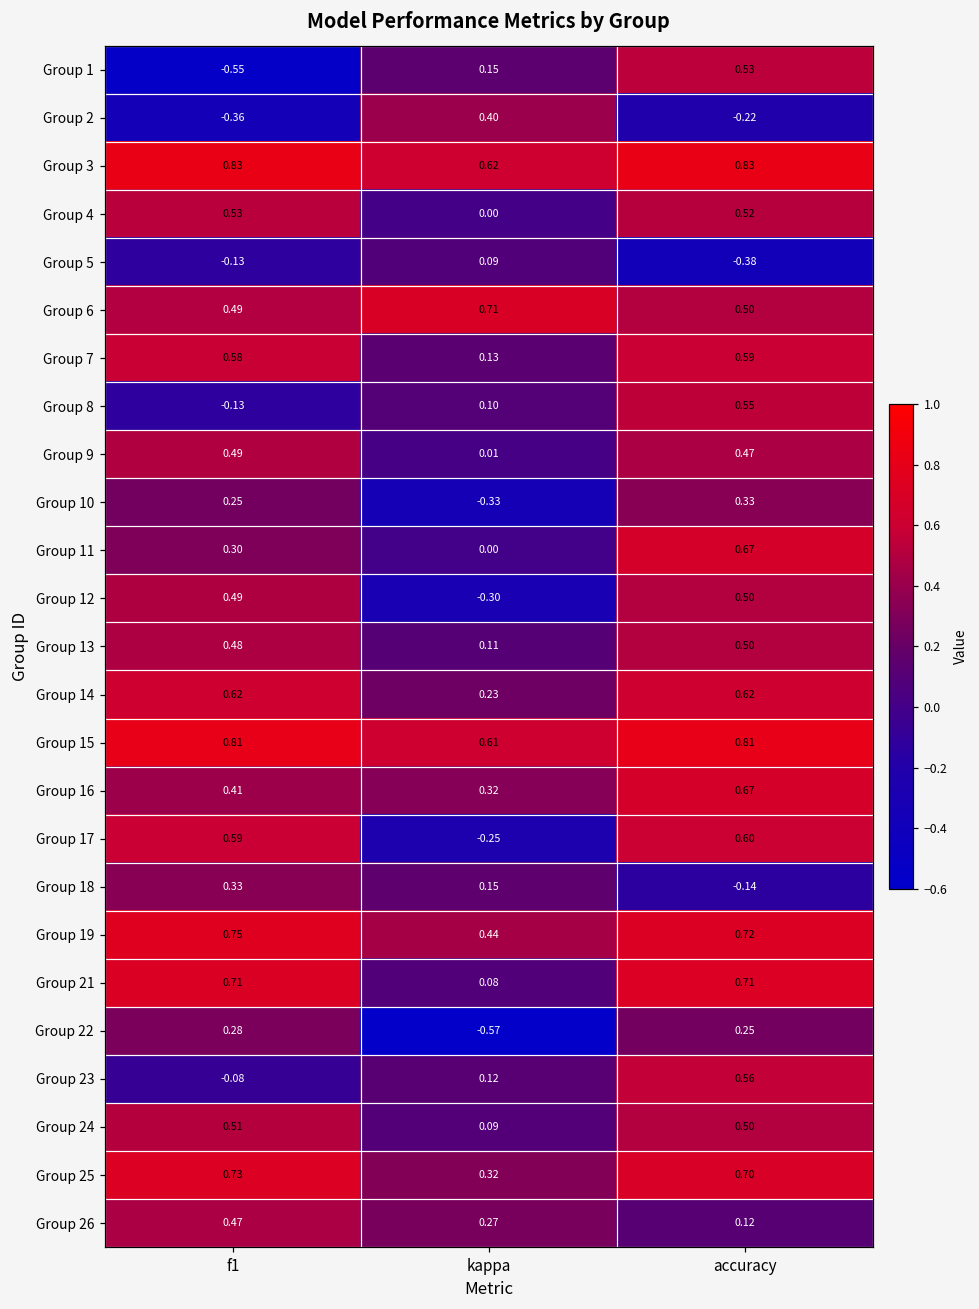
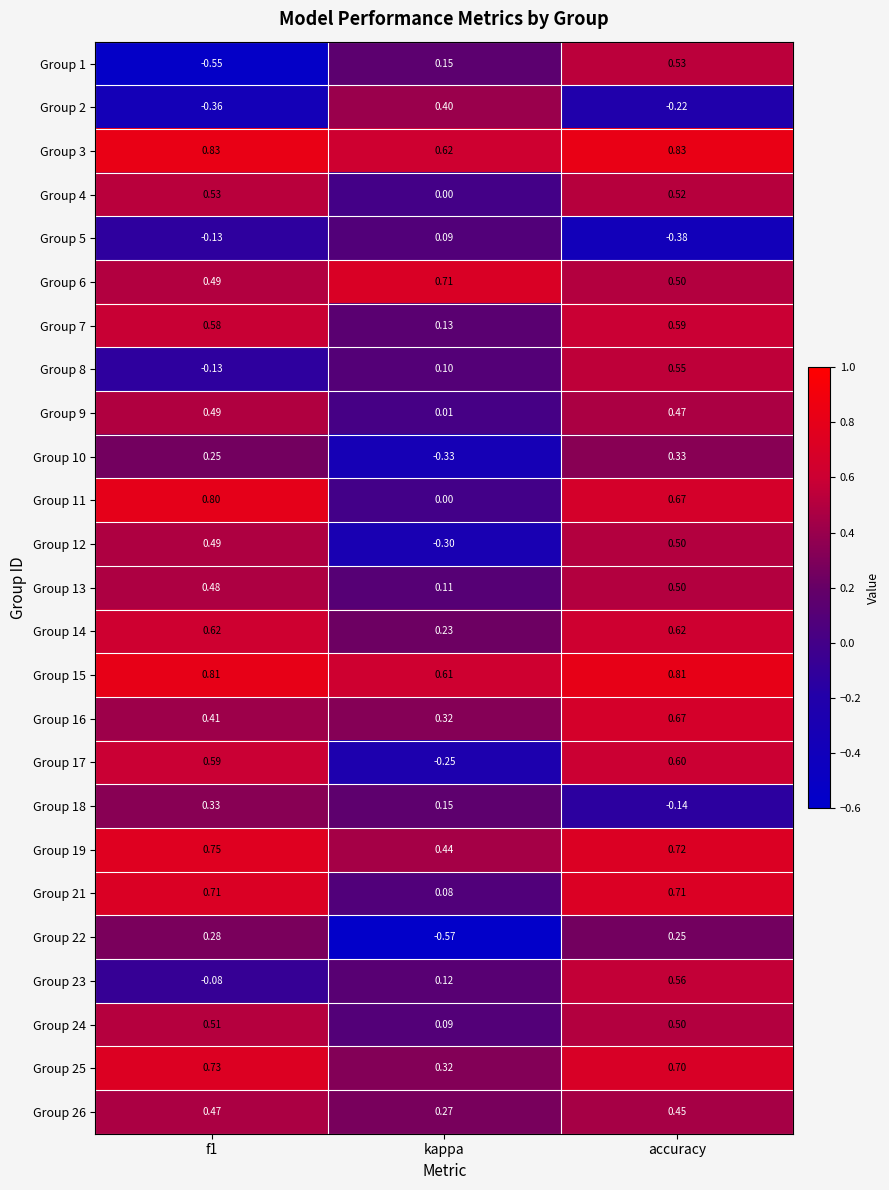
Group 11, f1: 0.30 -> 0.80
Group 26, accuracy: 0.12 -> 0.45
